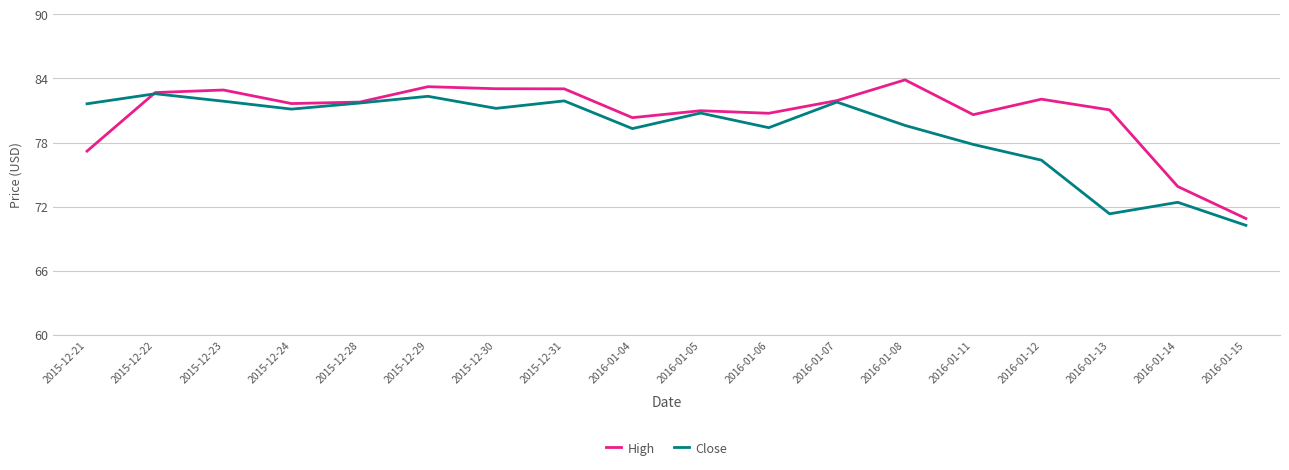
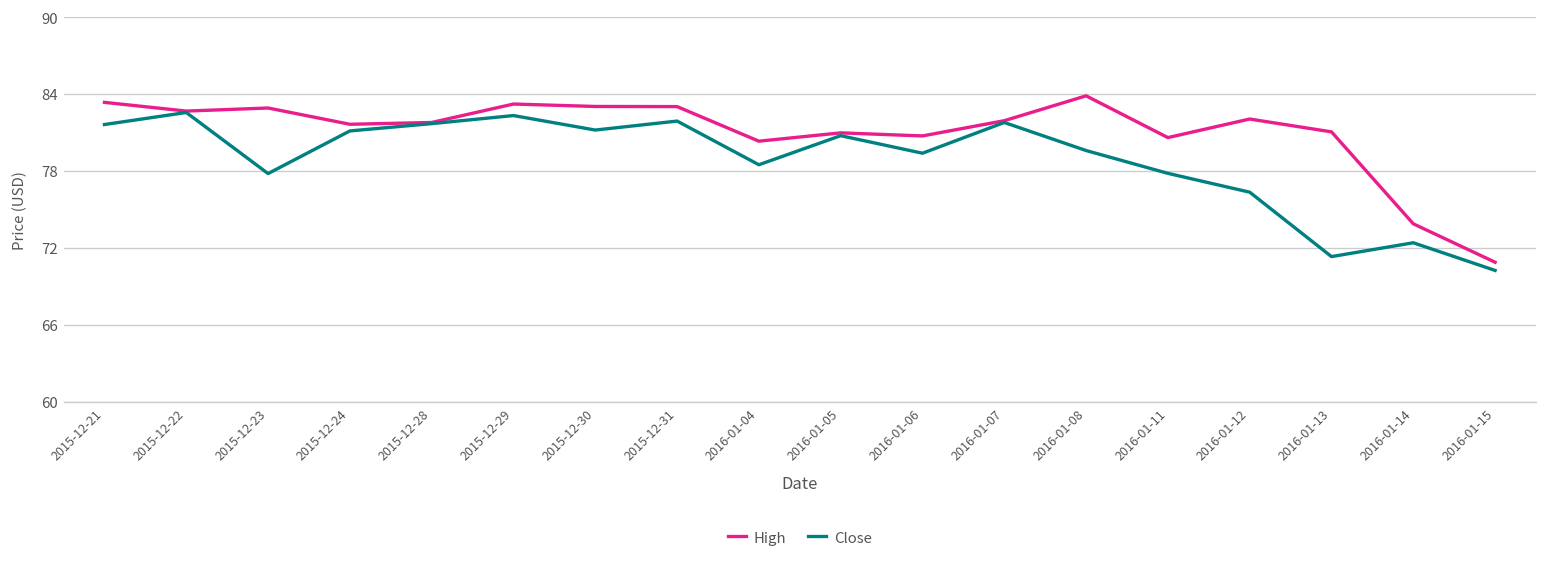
High, 2015-12-21: 77.2 -> 83.4
Close, 2015-12-23: 81.9 -> 77.8
Close, 2016-01-04: 79.3 -> 78.5
